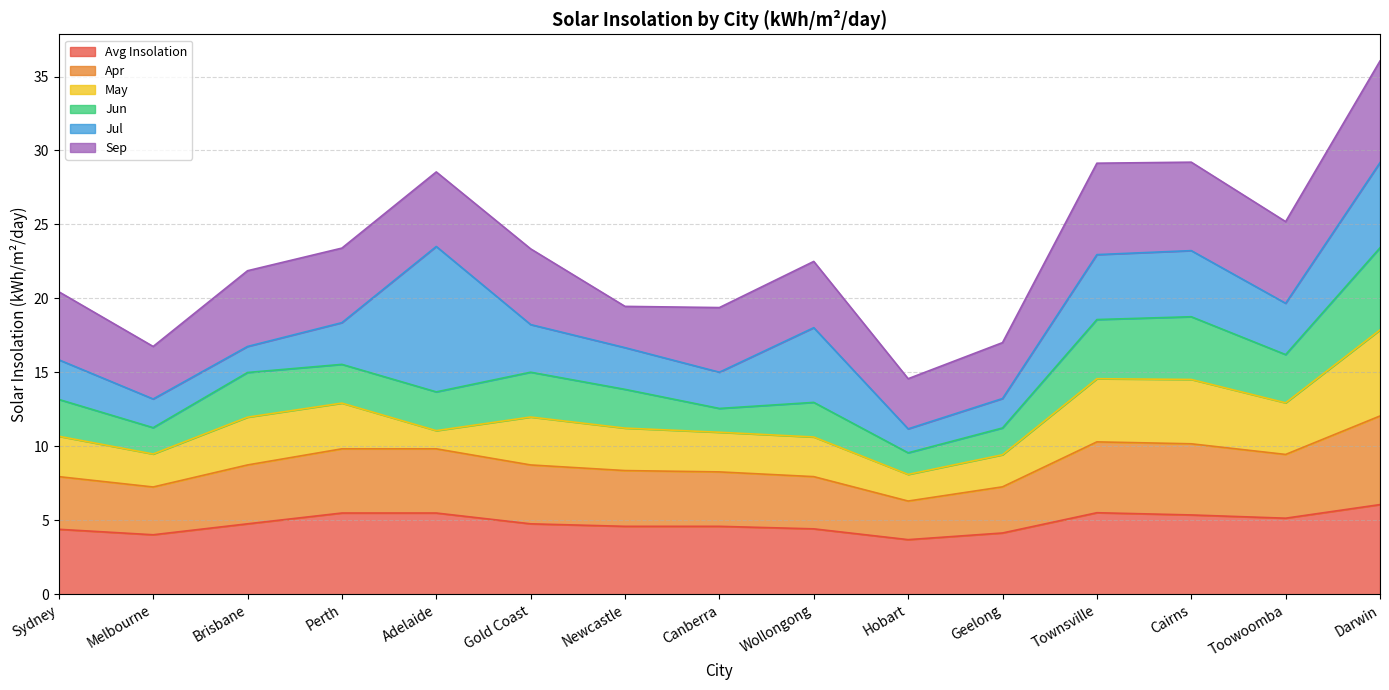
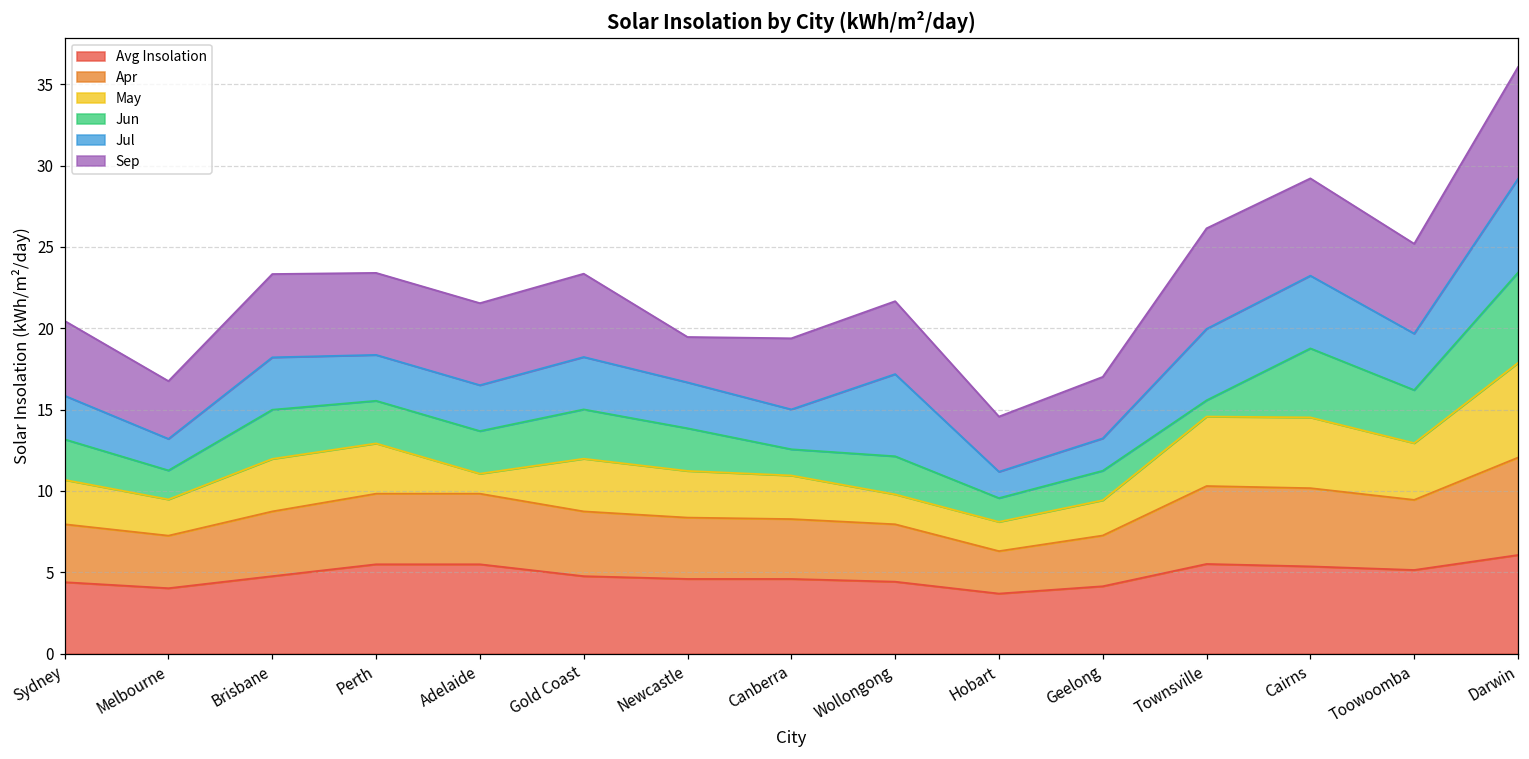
Jul, Brisbane: 1.8 -> 3.2
Jul, Adelaide: 9.8 -> 2.8
May, Wollongong: 2.7 -> 1.8
Jun, Townsville: 4 -> 1
